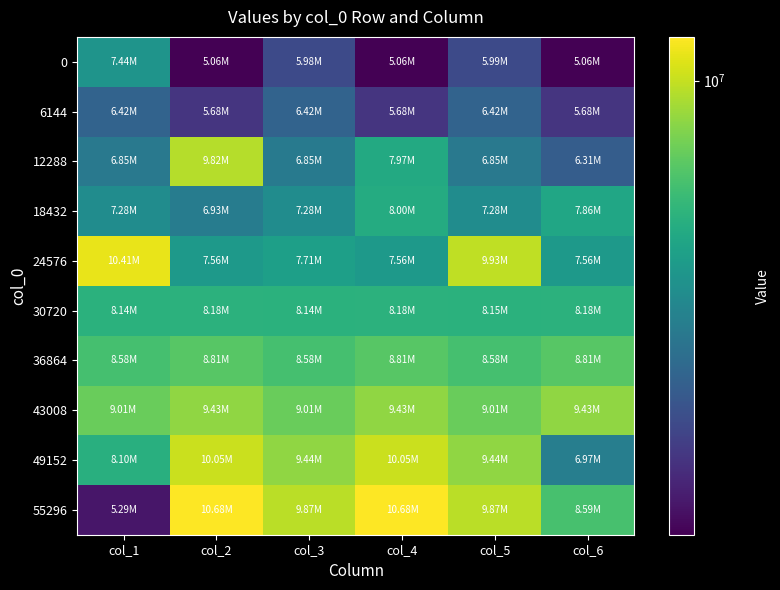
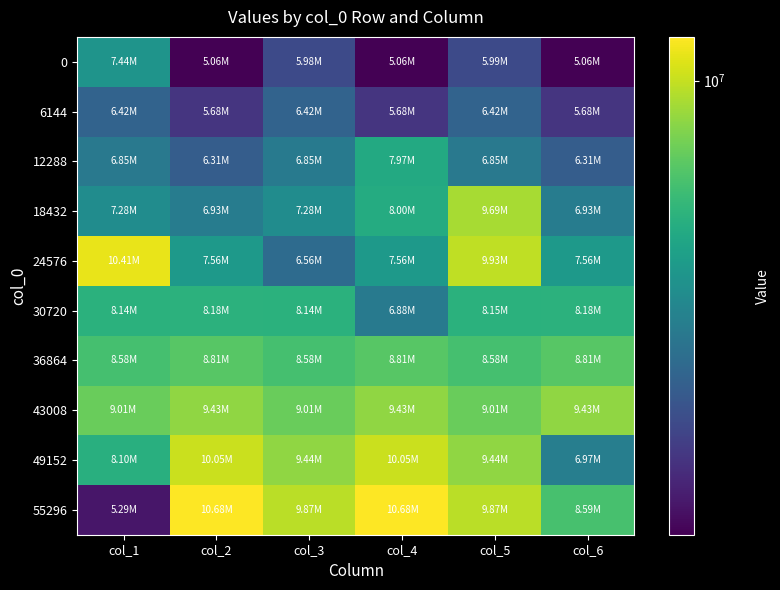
12288, col_2: 9.82M -> 6.31M
18432, col_5: 7.28M -> 9.69M
18432, col_6: 7.86M -> 6.93M
24576, col_3: 7.71M -> 6.56M
30720, col_4: 8.18M -> 6.88M
